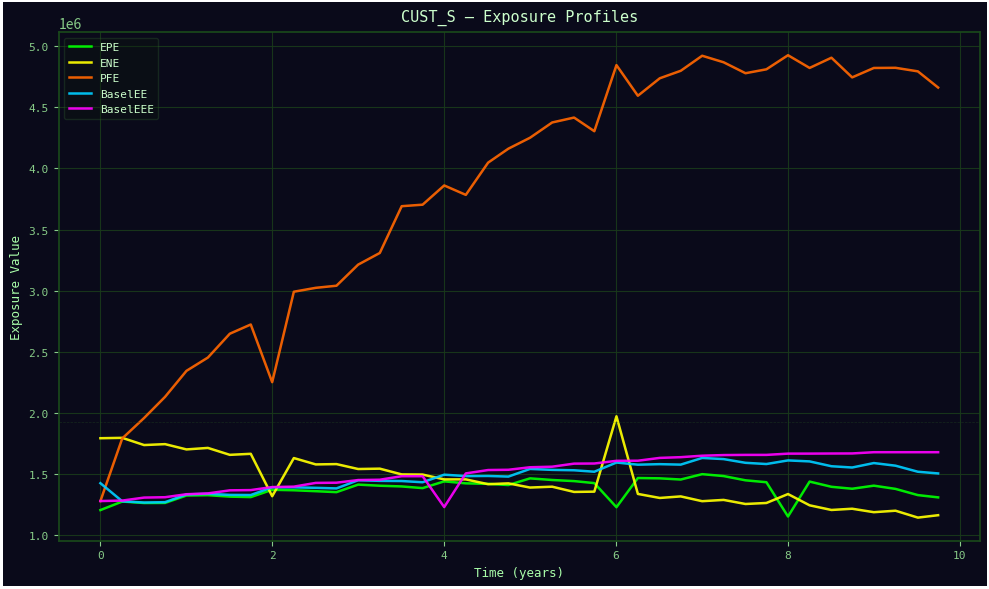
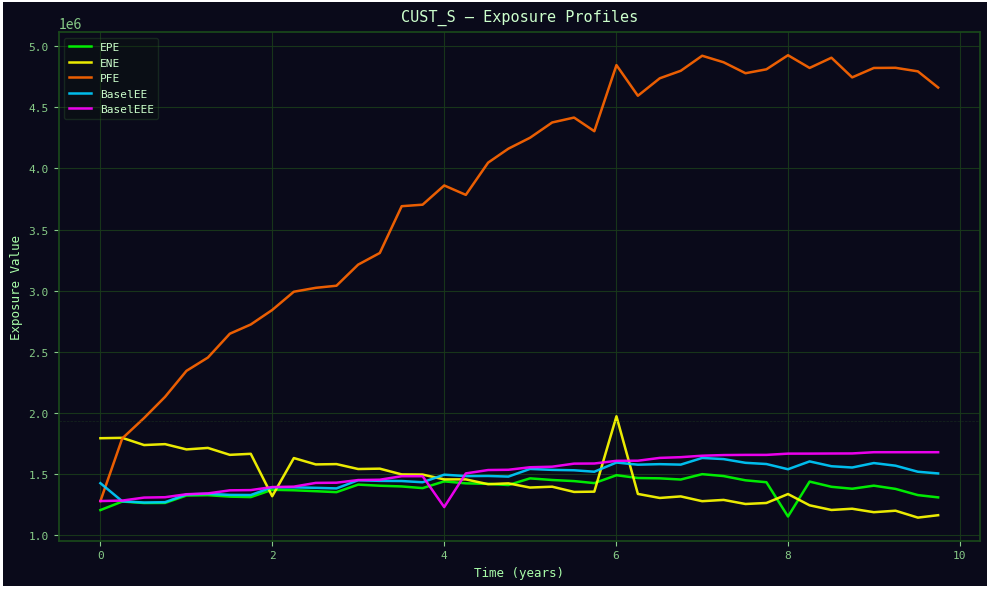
PFE, 2: 2250000 -> 2840000
EPE, 6: 1230000 -> 1490000
BaselEE, 8: 1610000 -> 1540000
